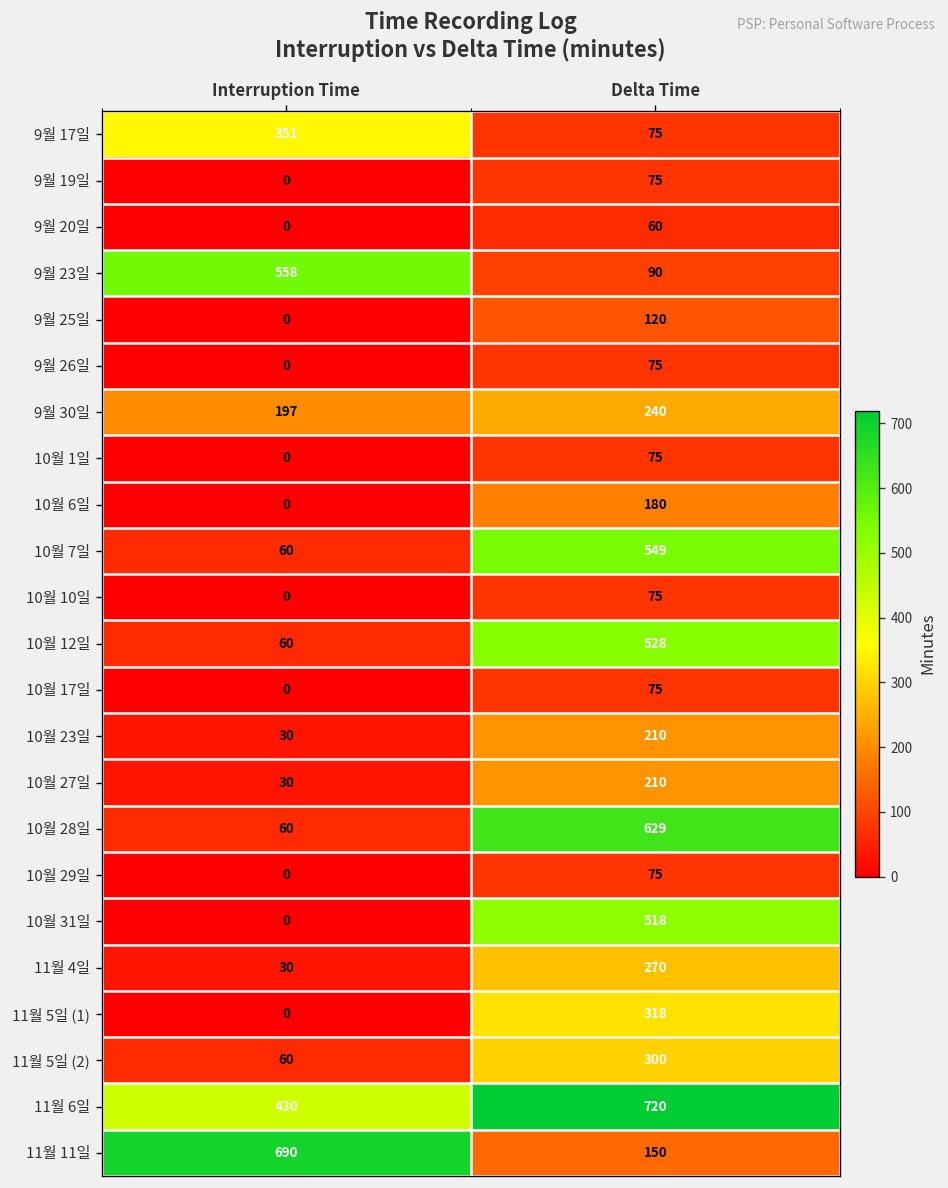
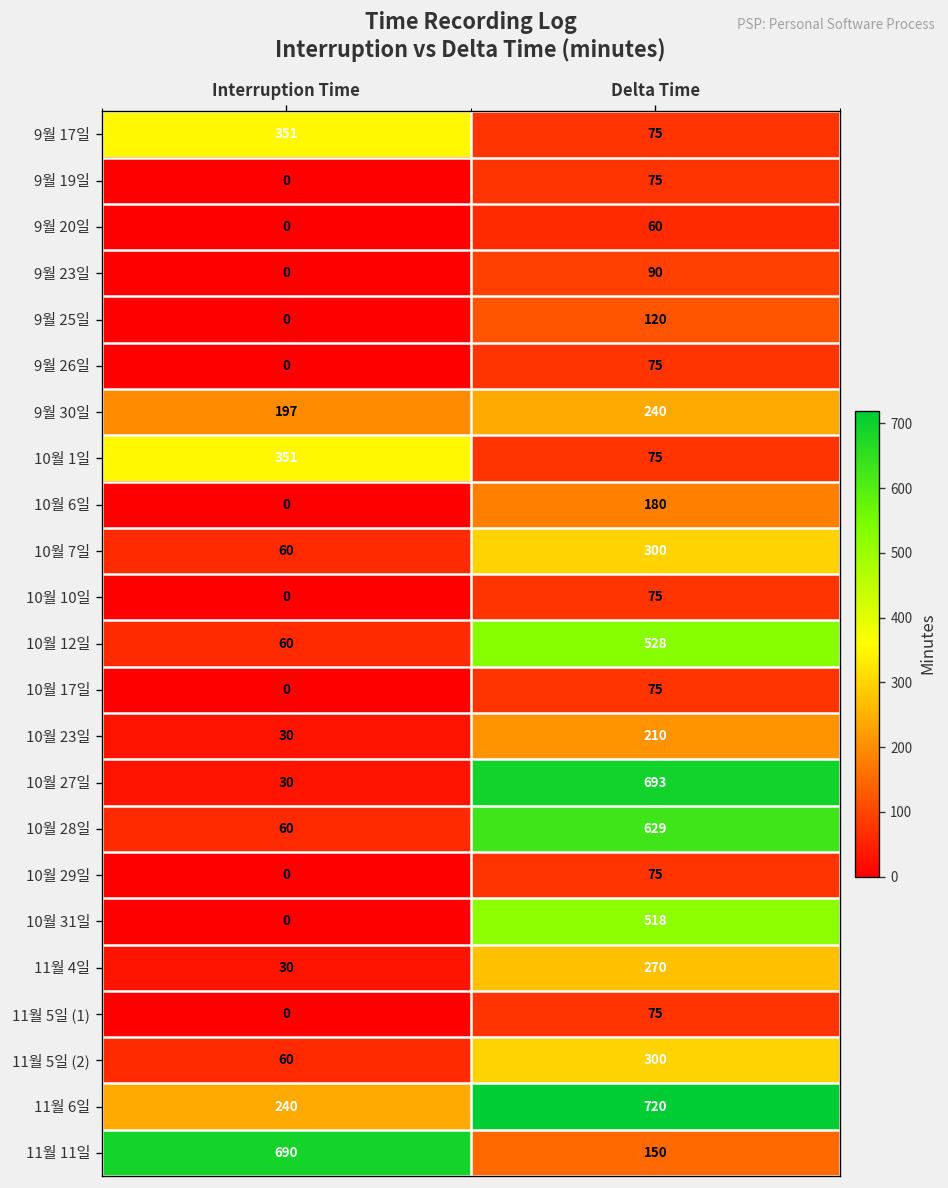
9월 23일, Interruption Time: 558 -> 0
10월 1일, Interruption Time: 0 -> 351
10월 7일, Delta Time: 549 -> 300
10월 27일, Delta Time: 210 -> 693
11월 5일 (1), Delta Time: 318 -> 75
11월 6일, Interruption Time: 430 -> 240
